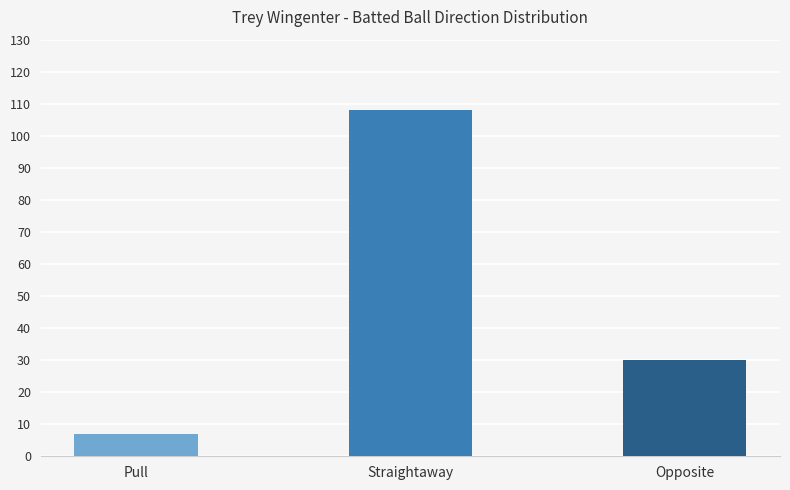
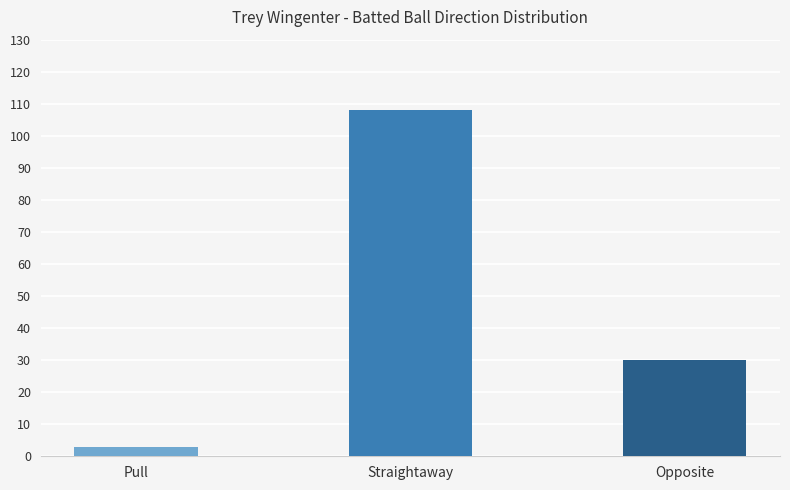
Pull: 7 -> 3
